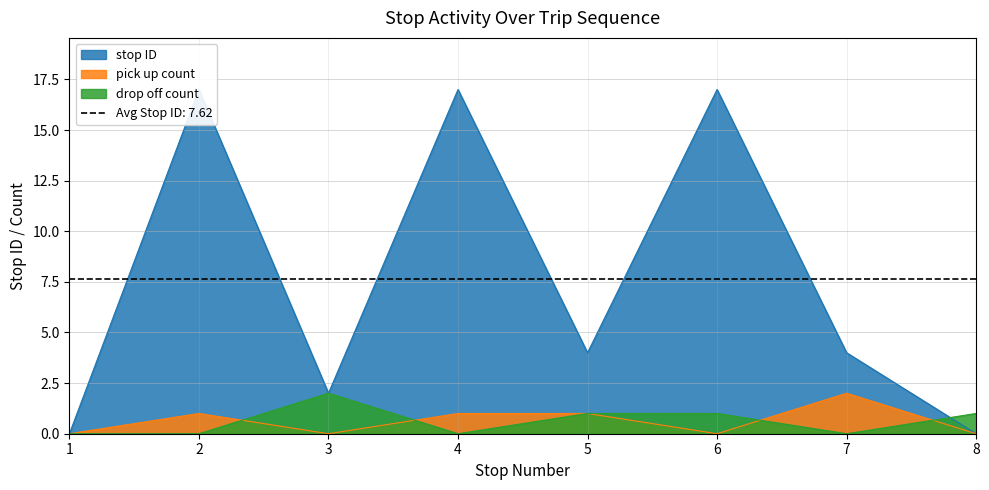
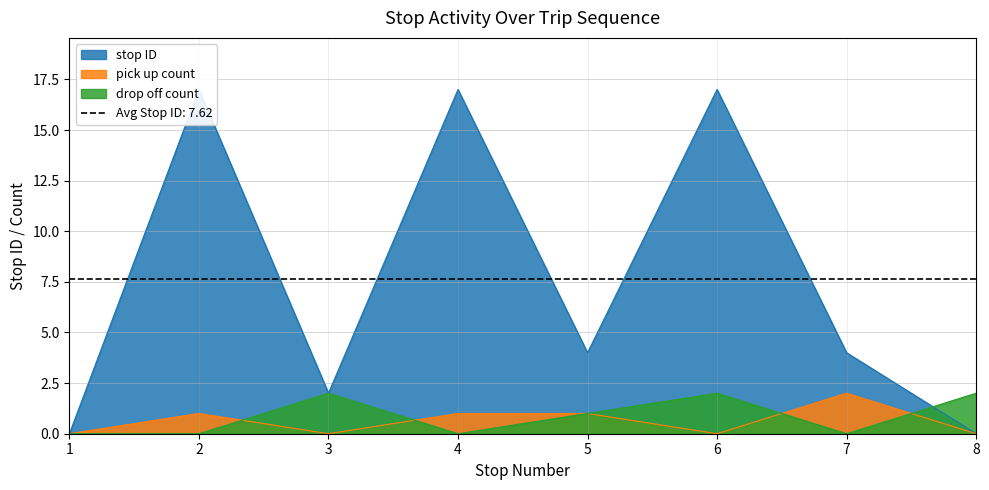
drop off count, 6: 1 -> 2
drop off count, 8: 1 -> 2
